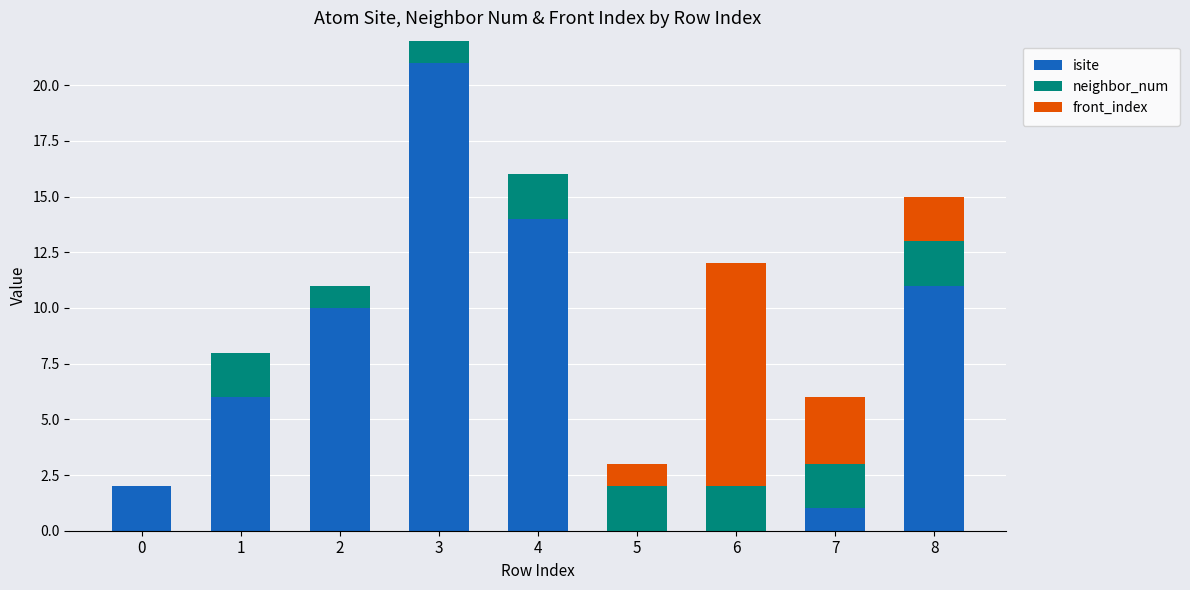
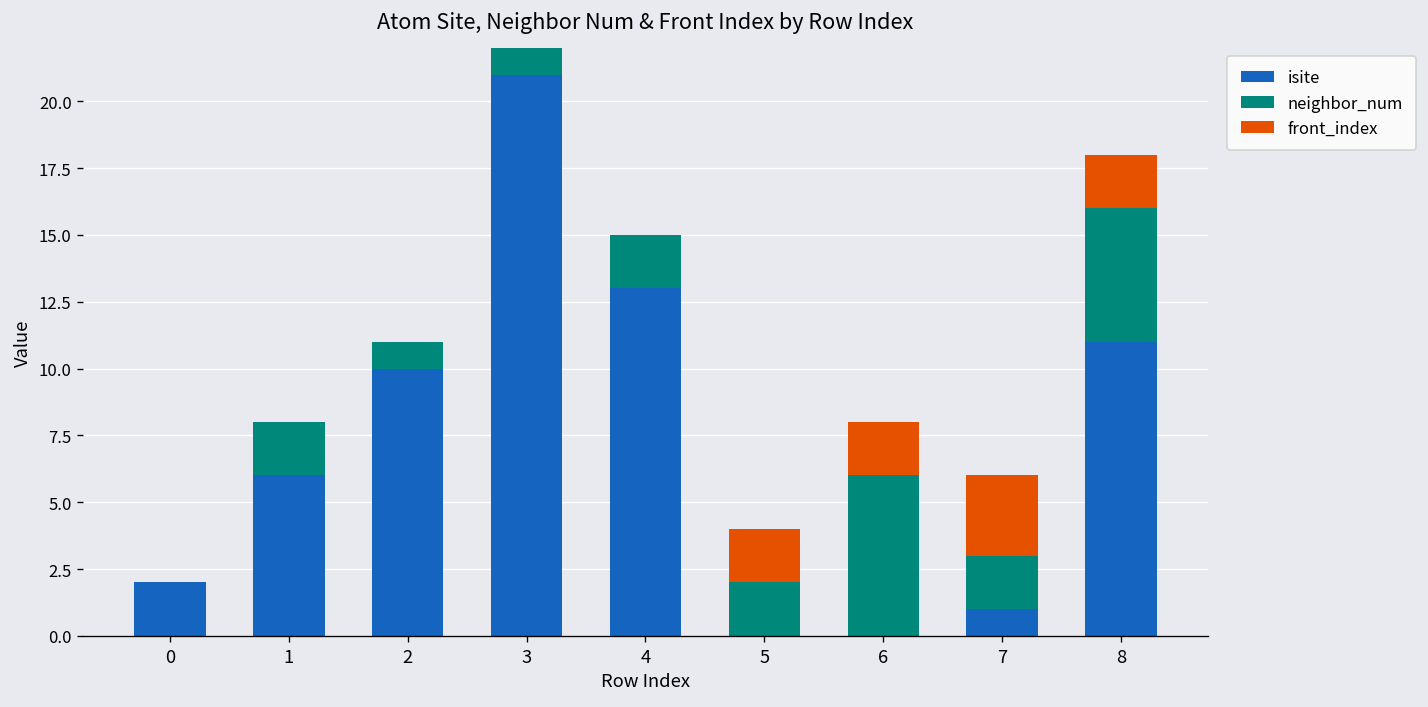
isite, 4: 14 -> 13
front_index, 5: 1 -> 2
neighbor_num, 6: 2 -> 6
front_index, 6: 10 -> 2
neighbor_num, 8: 2 -> 5
